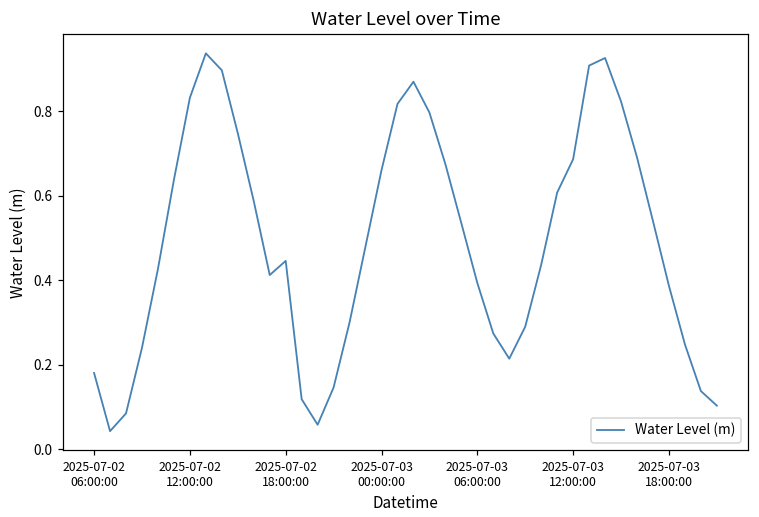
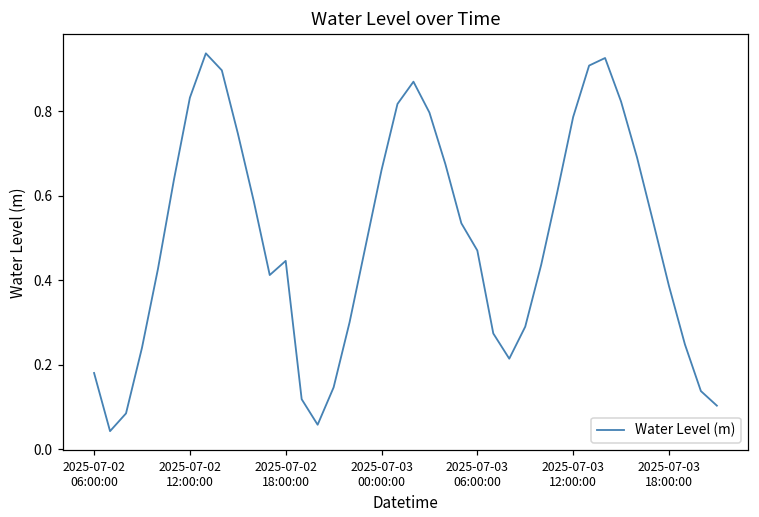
2025-07-03 06:00:00: 0.39 -> 0.47
2025-07-03 12:00:00: 0.69 -> 0.79
